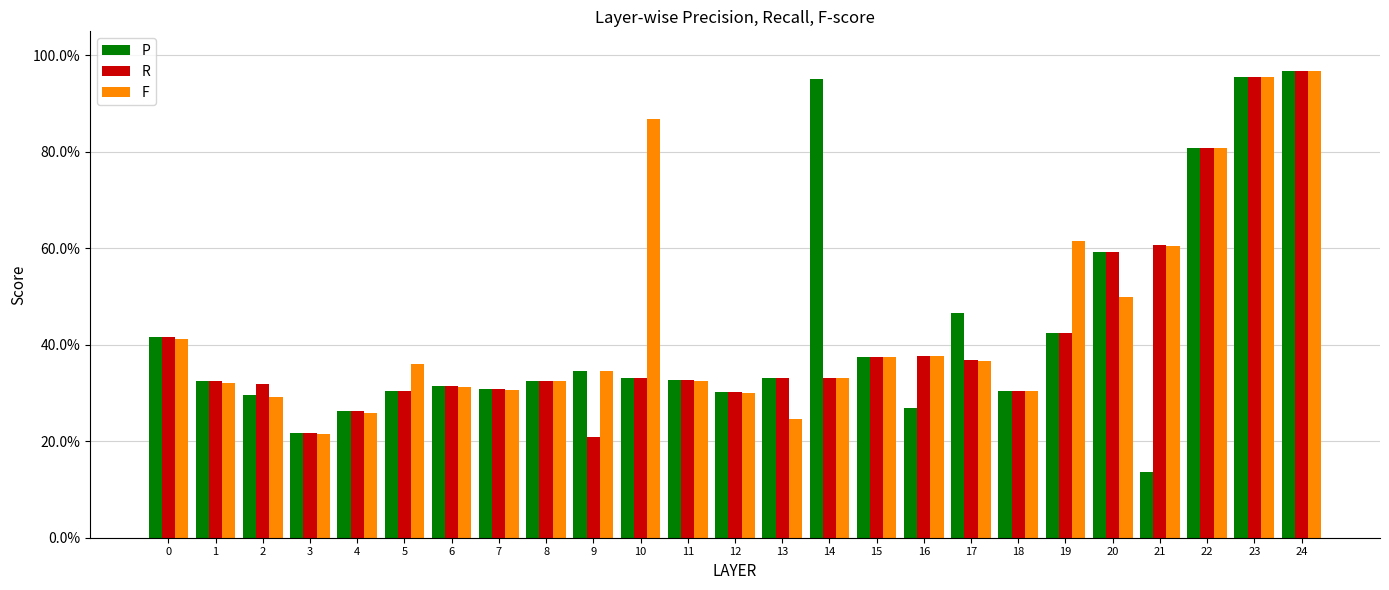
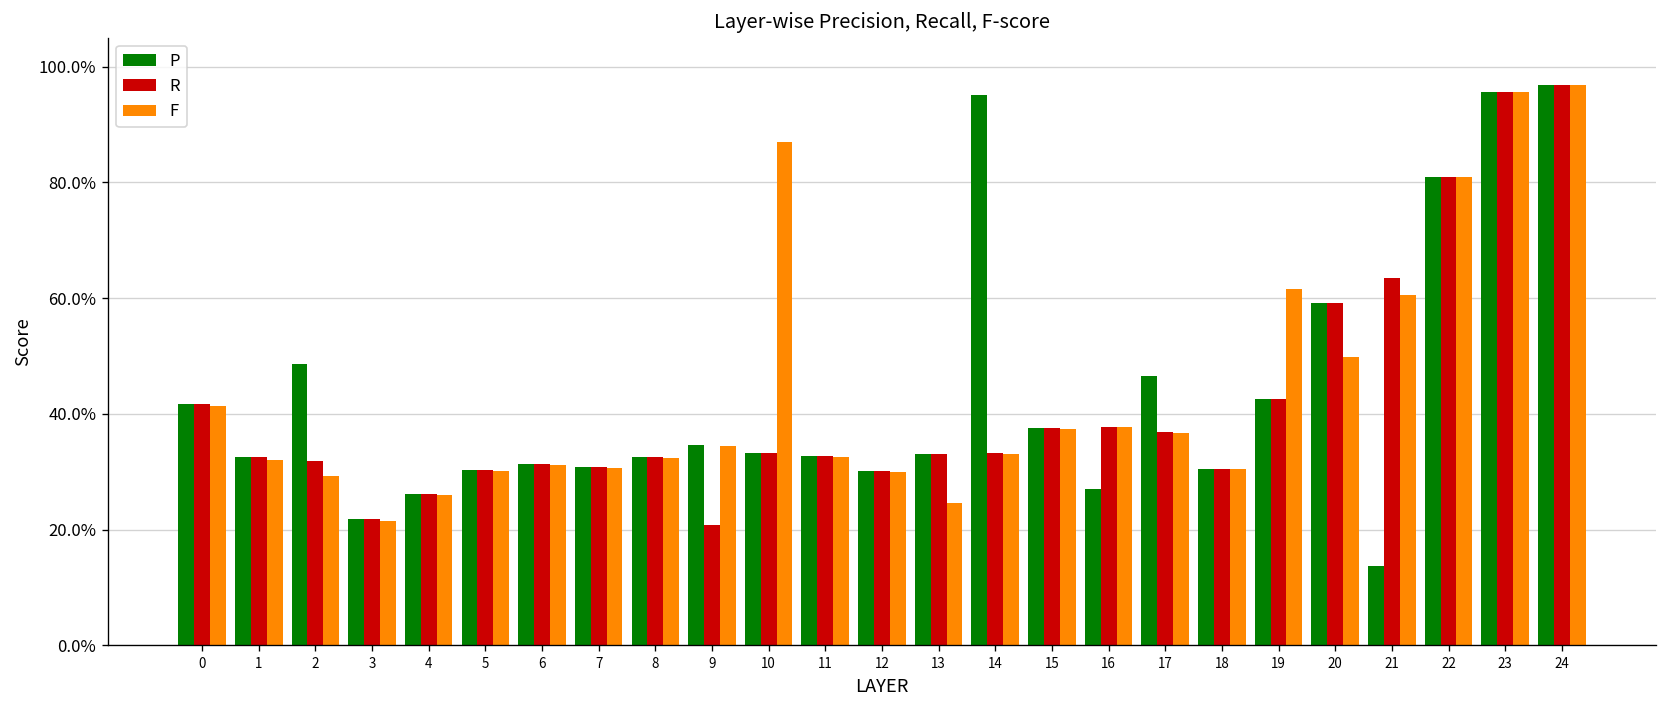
P, 2: 30% -> 49%
F, 5: 36% -> 30%
R, 21: 61% -> 63%
